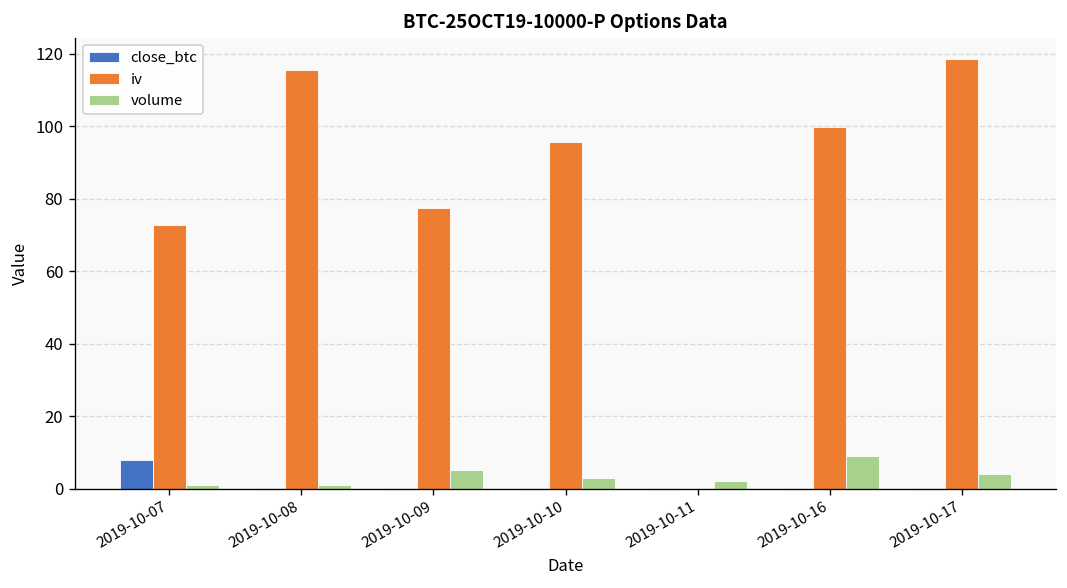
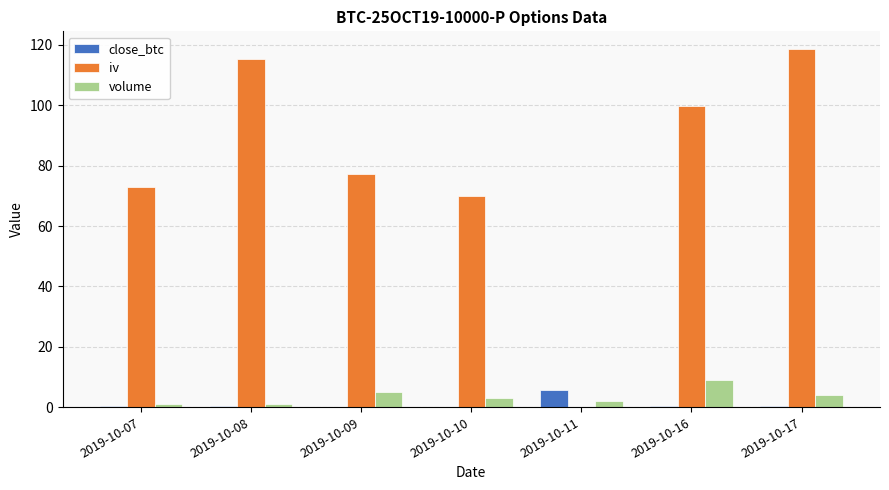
close_btc, 2019-10-07: 8 -> 0
iv, 2019-10-10: 96 -> 70
close_btc, 2019-10-11: 0 -> 6
